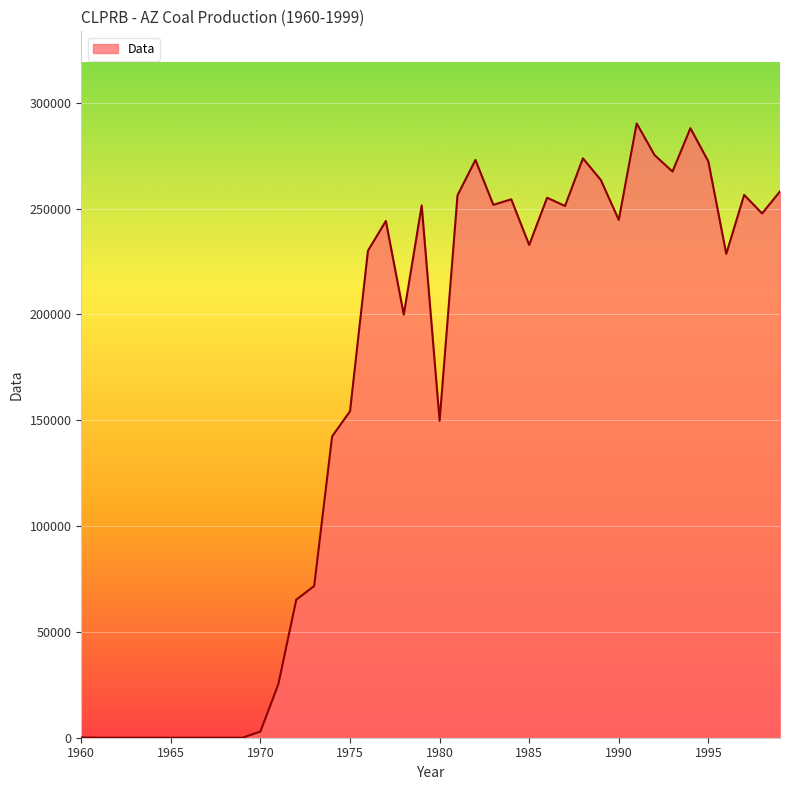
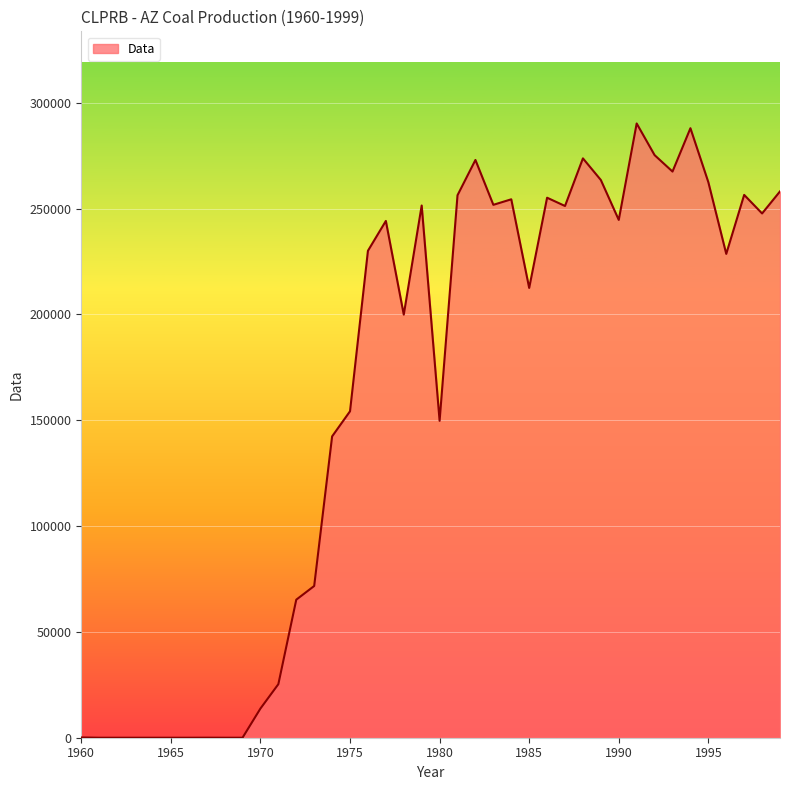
1970: 3000 -> 14000
1985: 233000 -> 213000
1995: 272000 -> 263000
